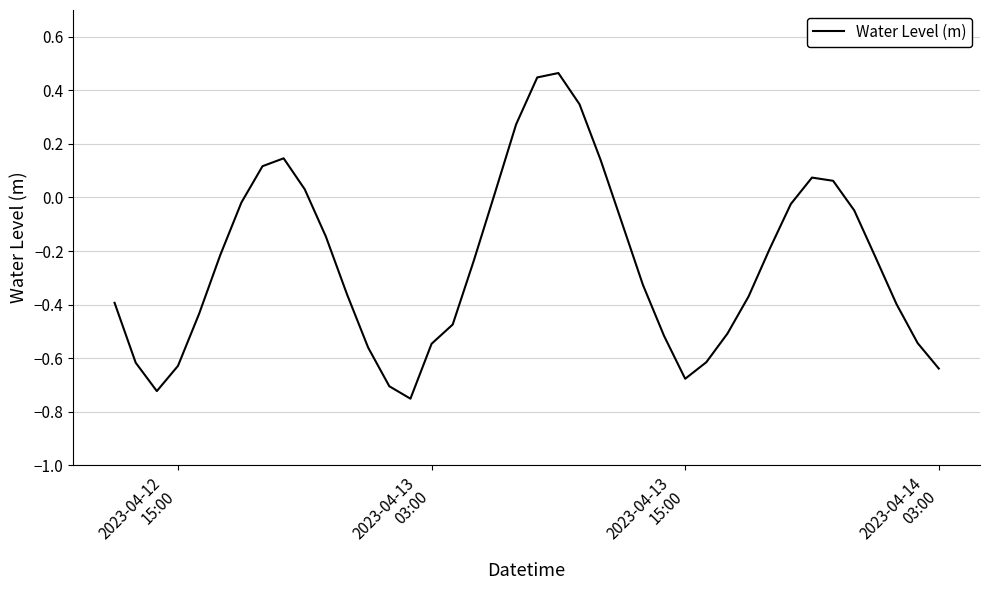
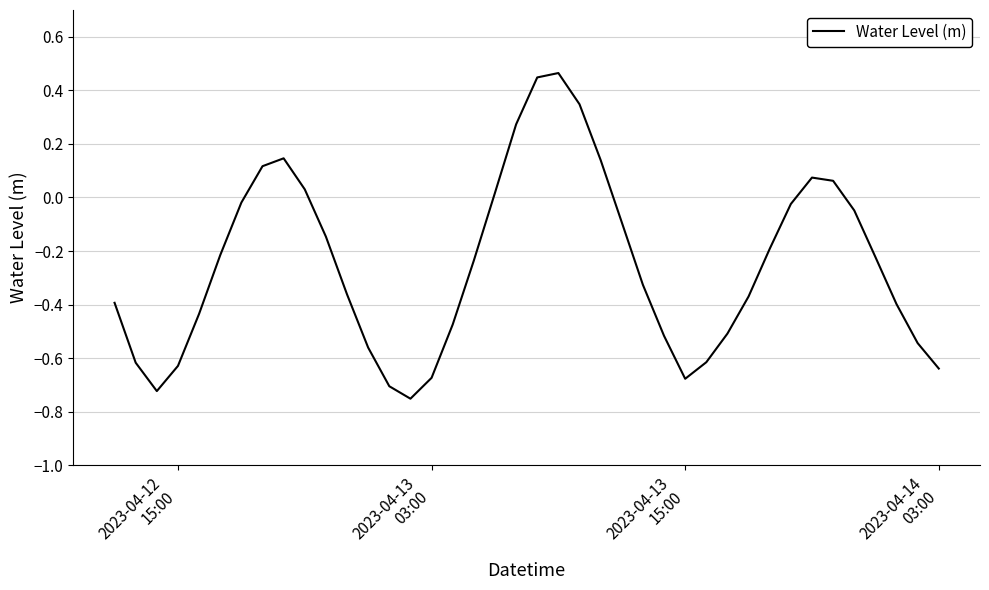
2023-04-13 03:00: -0.55 -> -0.67
